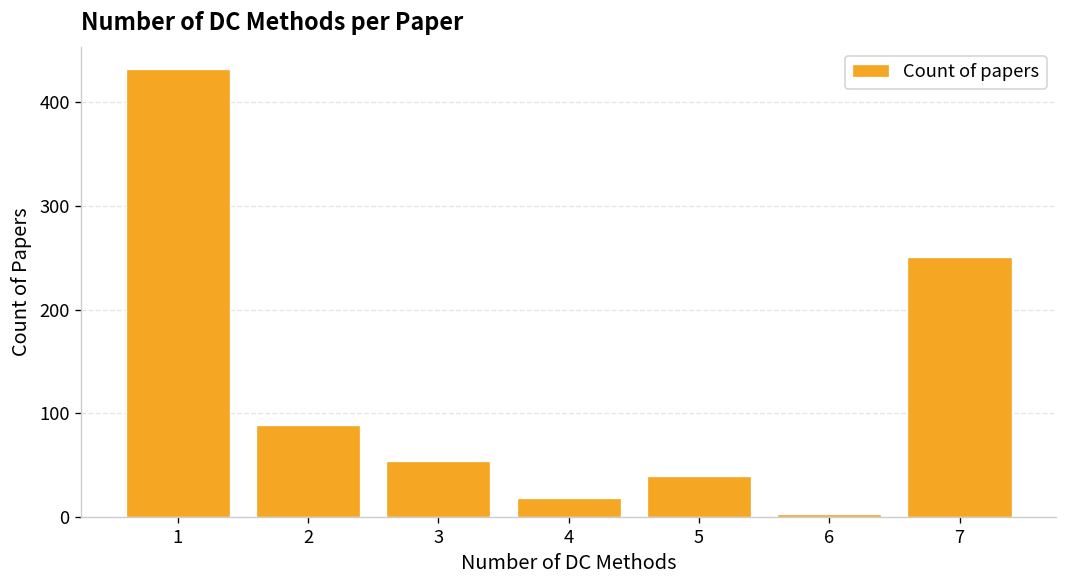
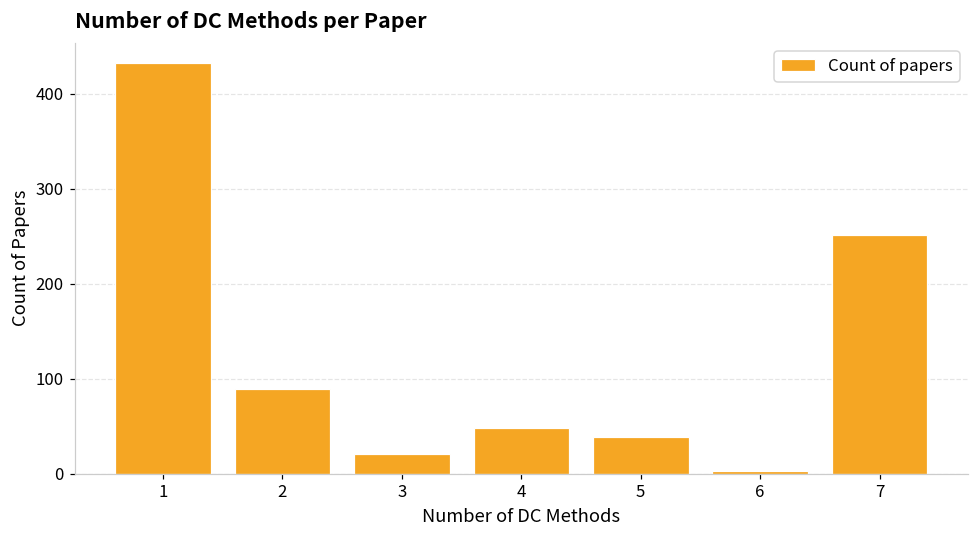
3: 50 -> 20
4: 20 -> 50
